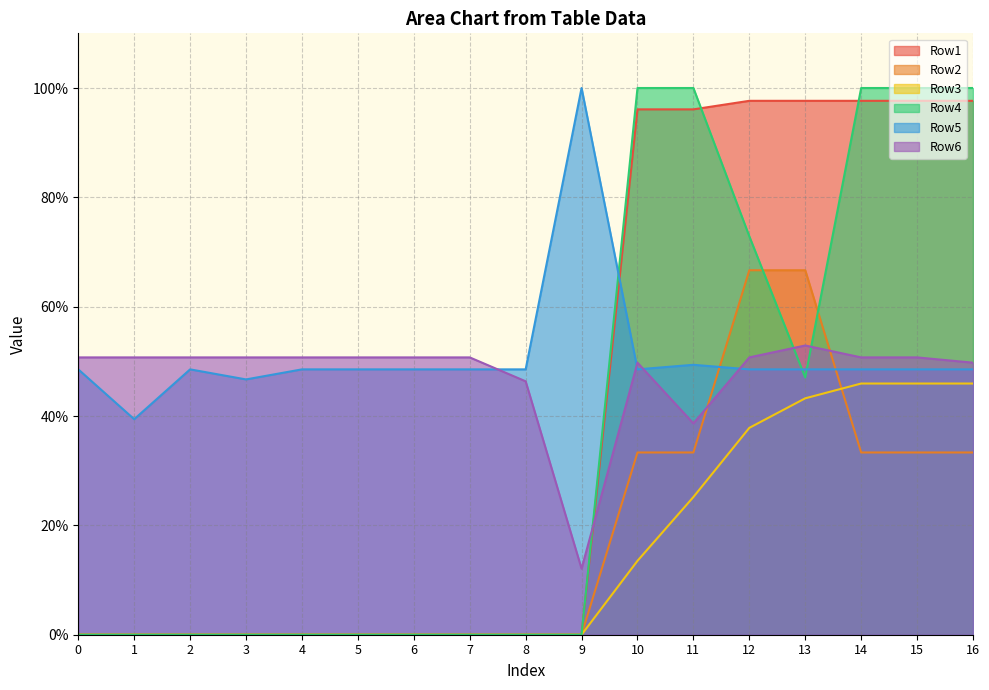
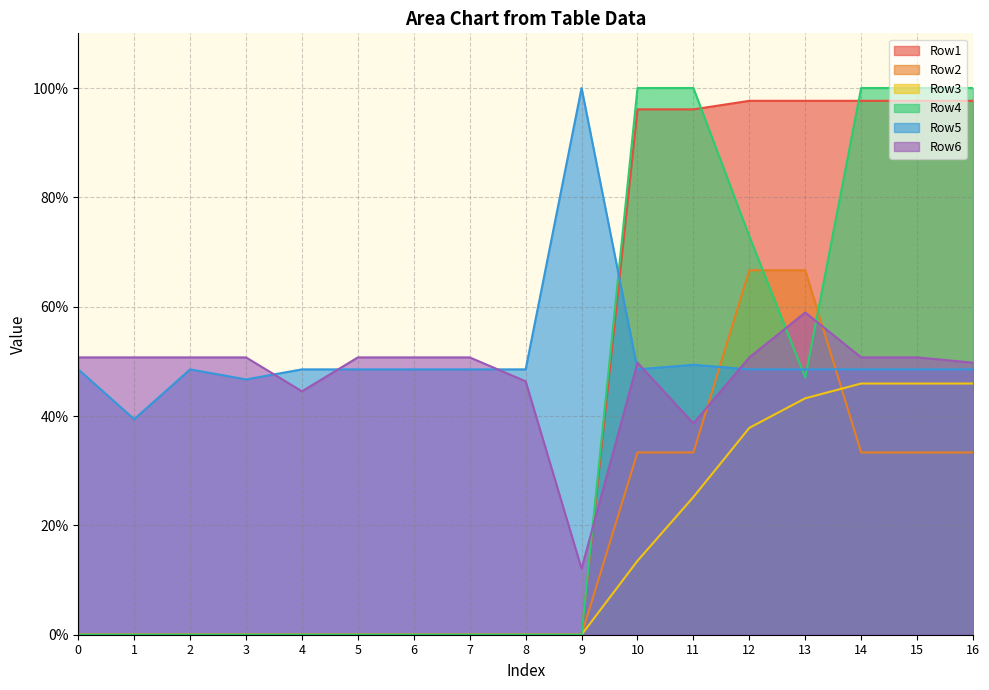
Row6, 4: 51% -> 45%
Row6, 13: 53% -> 59%
